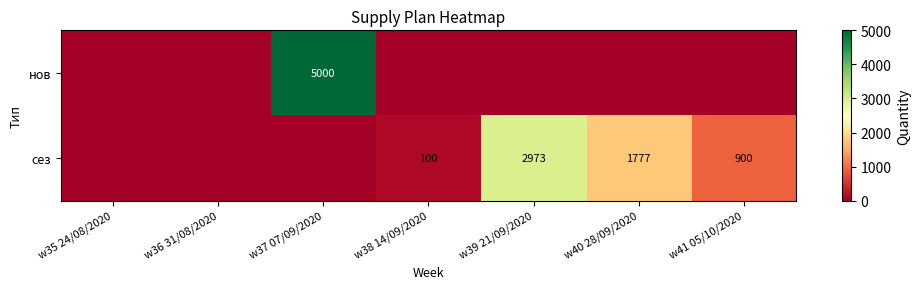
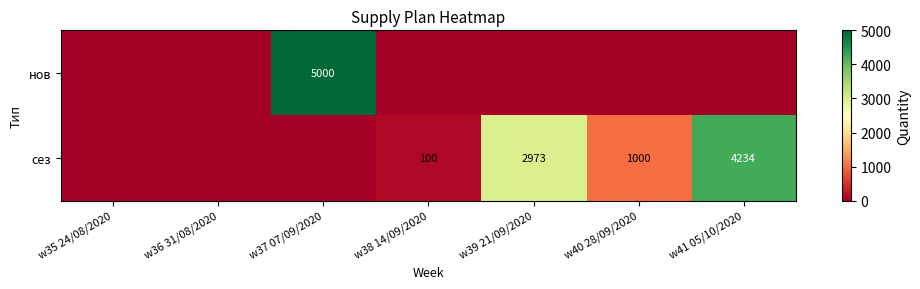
сез, w40 28/09/2020: 1777 -> 1000
сез, w41 05/10/2020: 900 -> 4234
